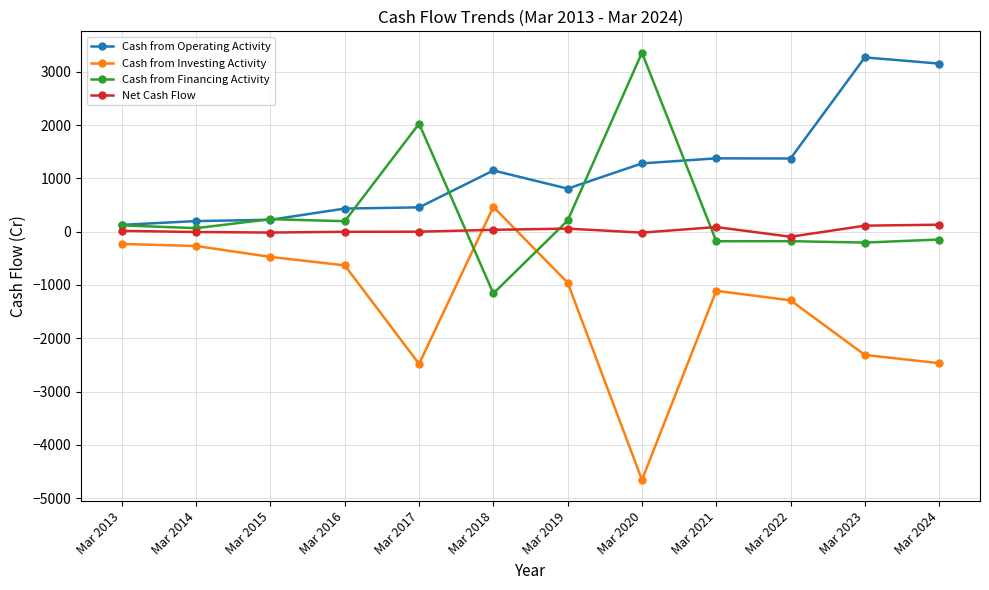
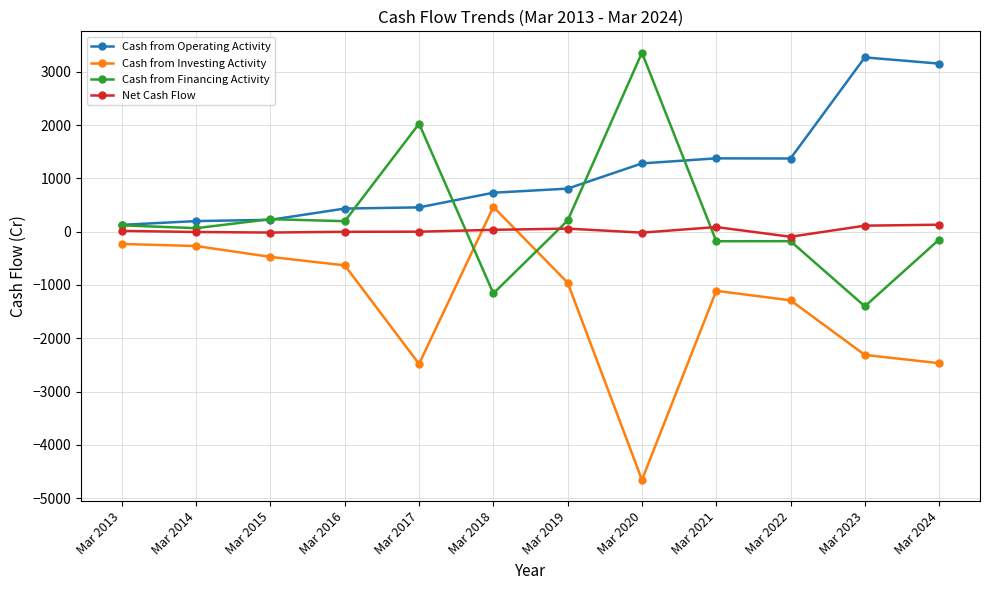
Cash from Operating Activity, Mar 2018: 1100 -> 700
Cash from Financing Activity, Mar 2023: -200 -> -1400
